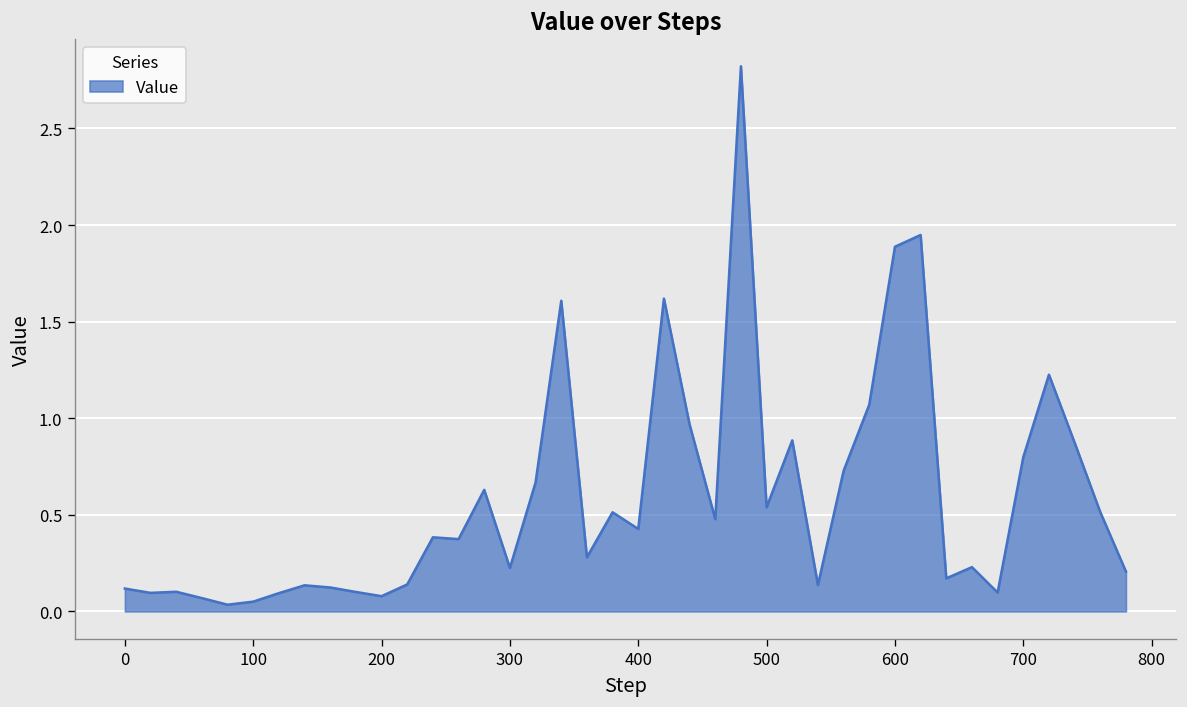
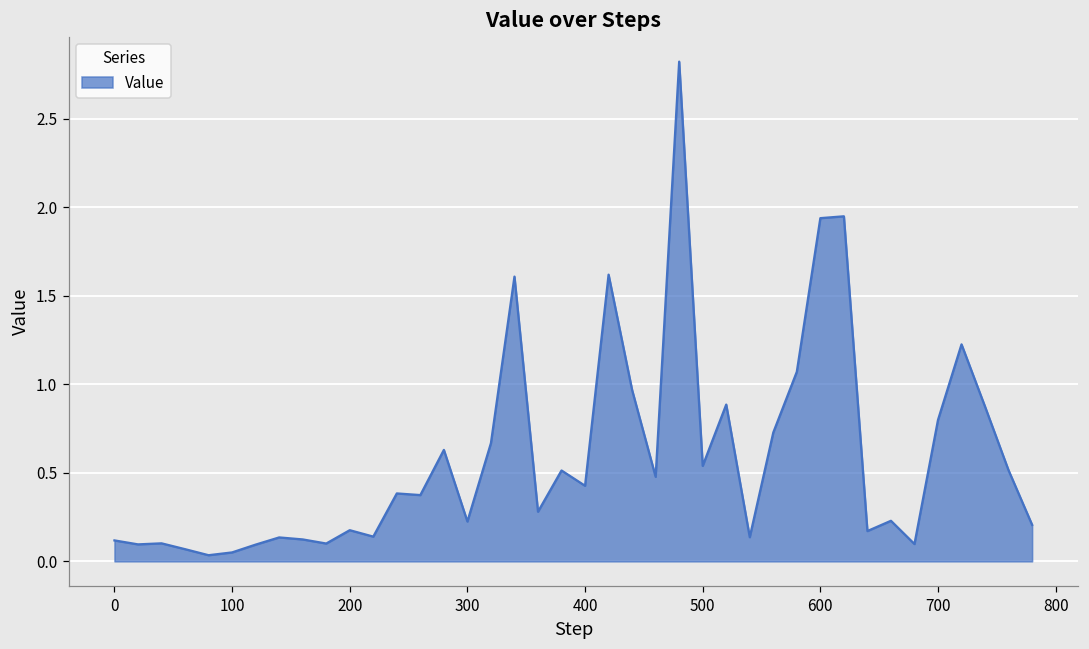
200: 0.08 -> 0.18
600: 1.89 -> 1.94
